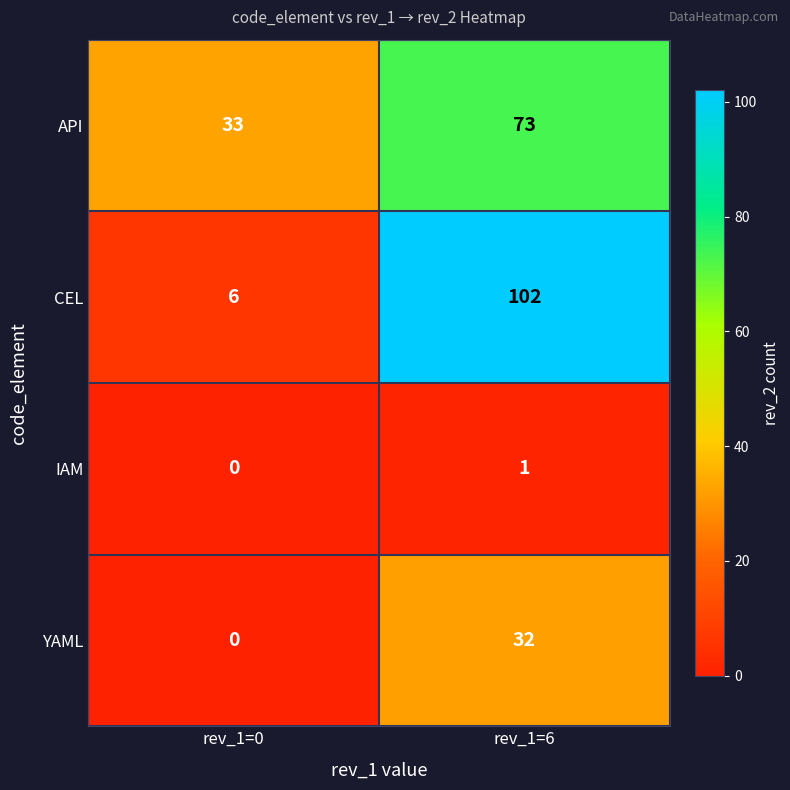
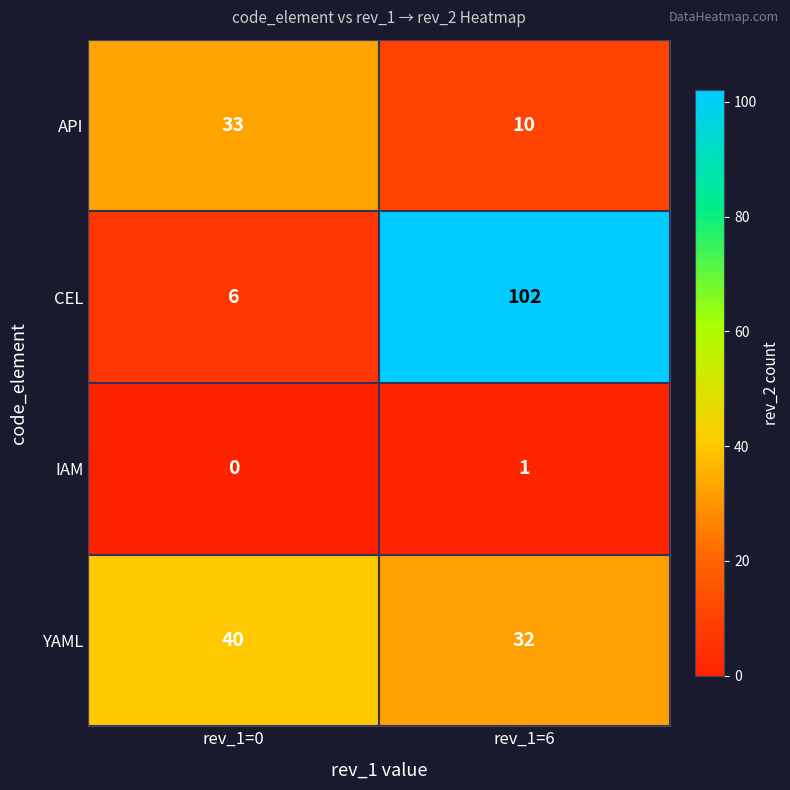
API, rev_1=6: 73 -> 10
YAML, rev_1=0: 0 -> 40
